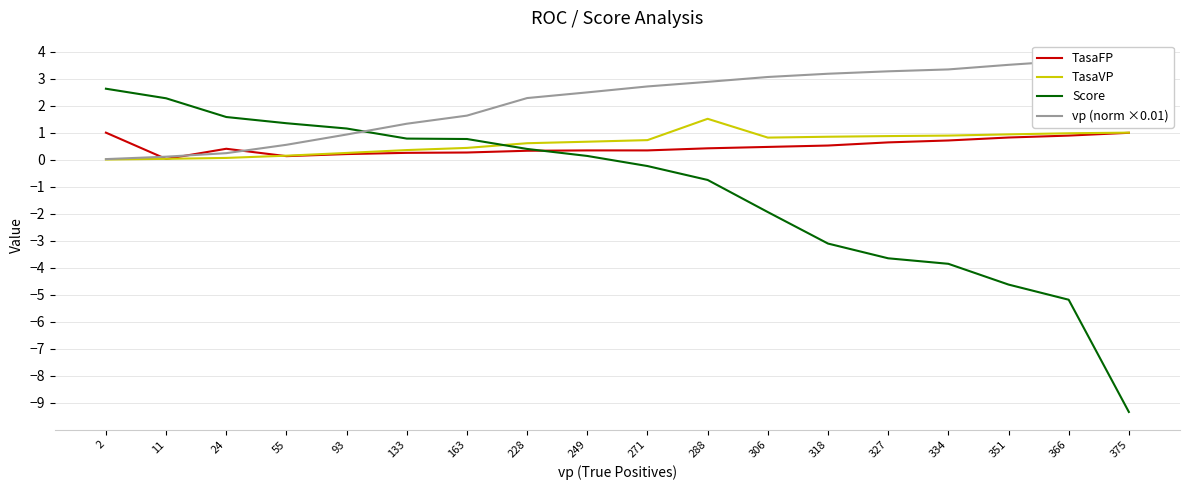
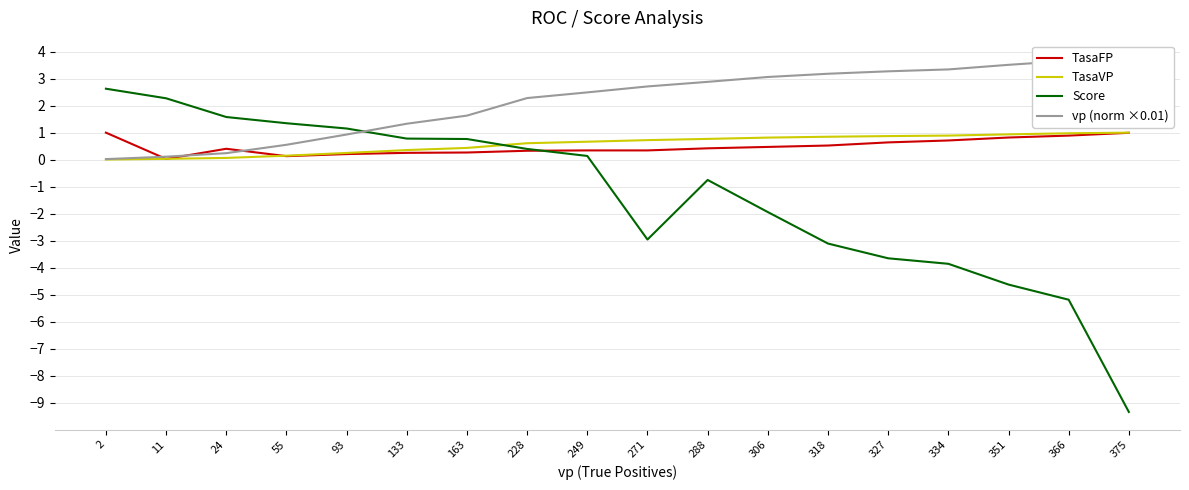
Score, 271: -0.2 -> -3.0
TasaVP, 288: 1.5 -> 0.8
